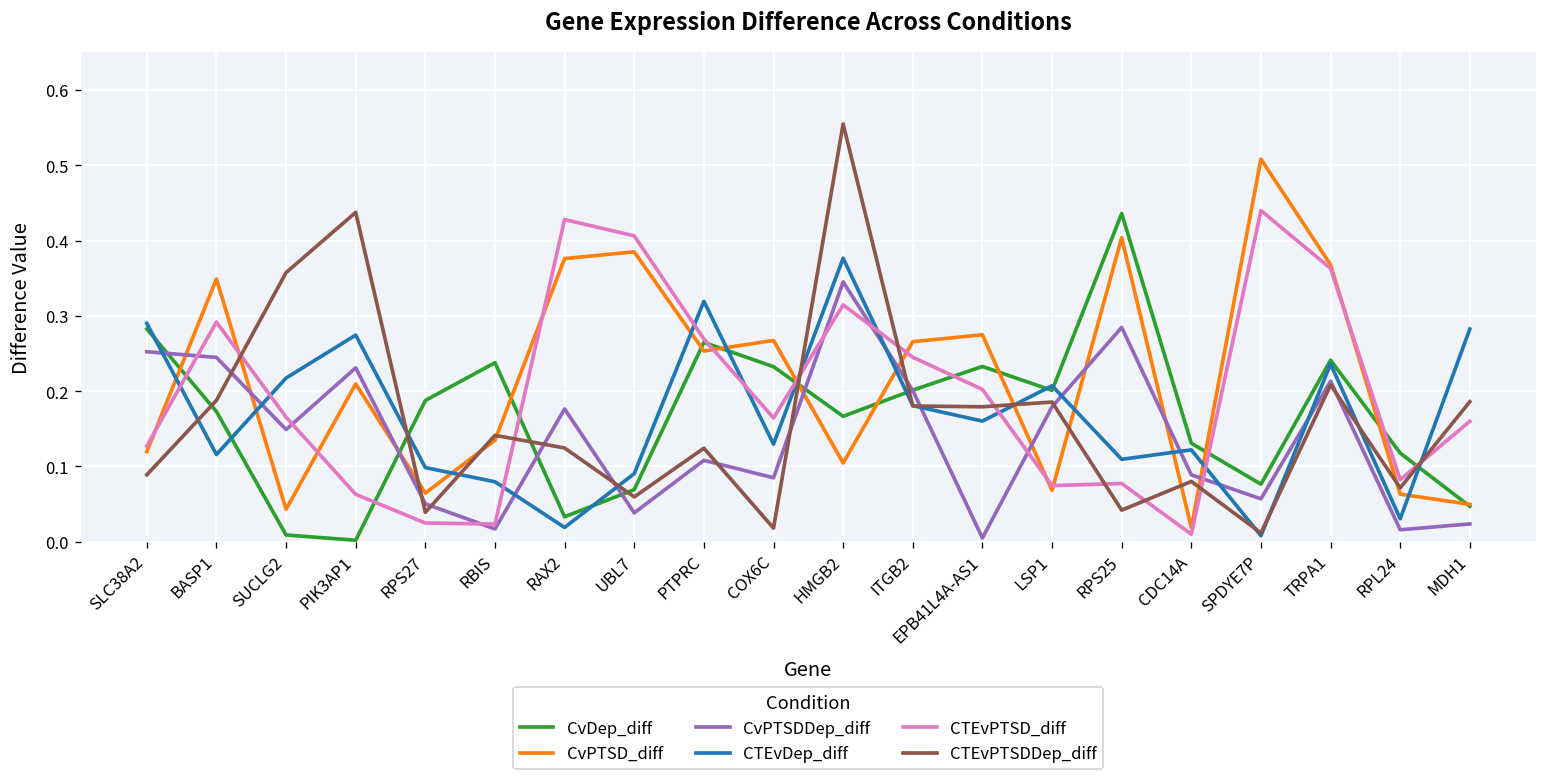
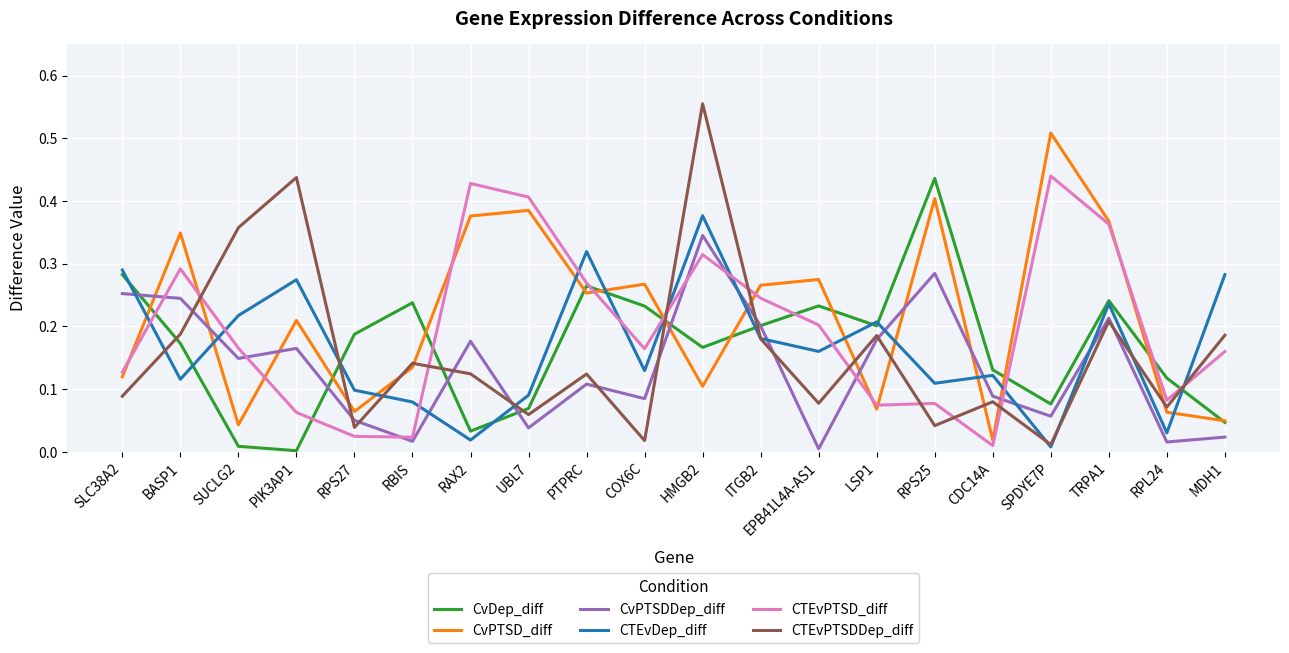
CvPTSDDep_diff, PIK3AP1: 0.23 -> 0.17
CTEvPTSDDep_diff, EPB41L4A-AS1: 0.18 -> 0.08
